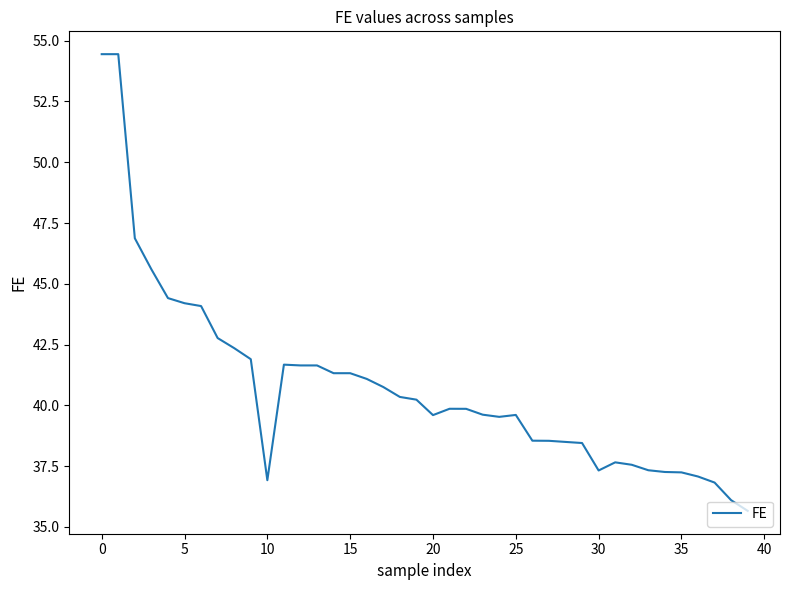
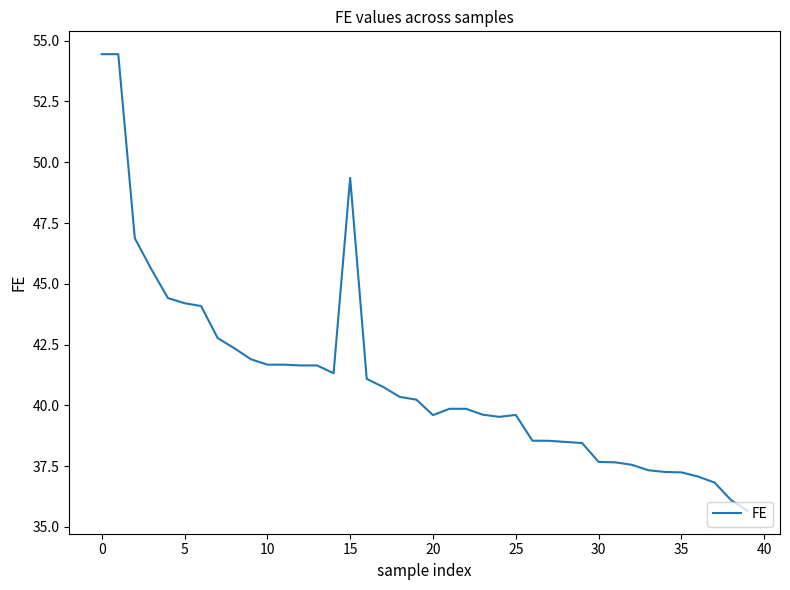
10: 36.9 -> 41.7
15: 41.3 -> 49.4
30: 37.3 -> 37.7
